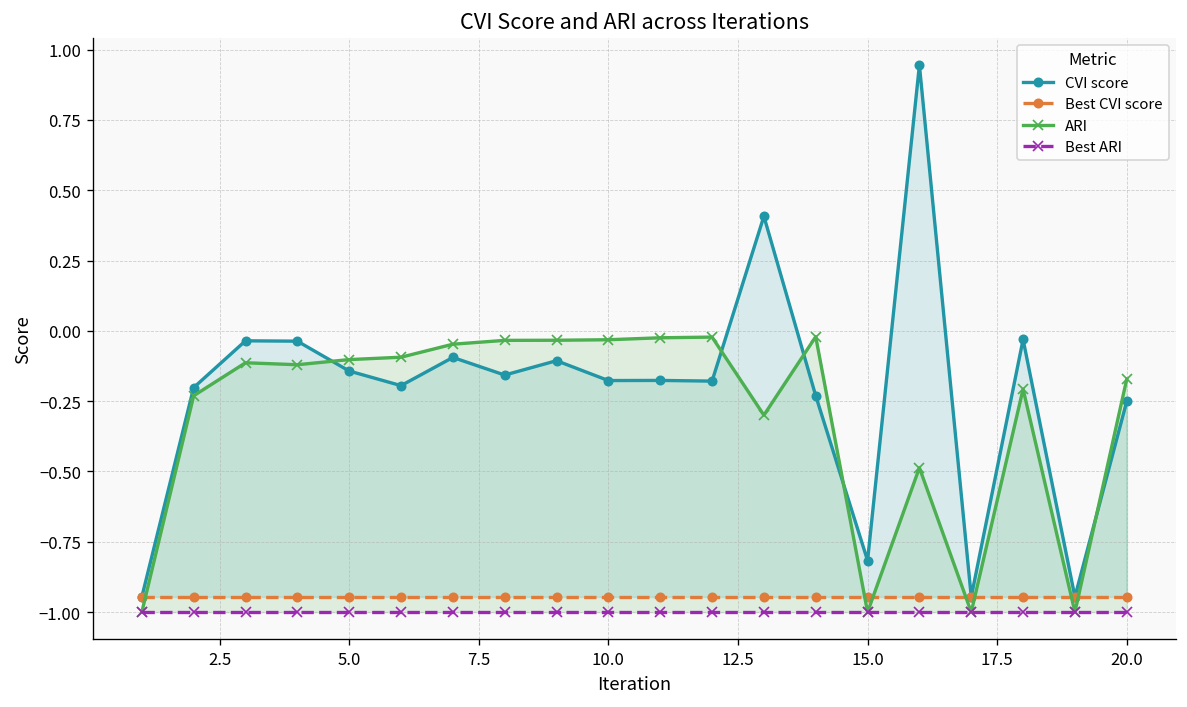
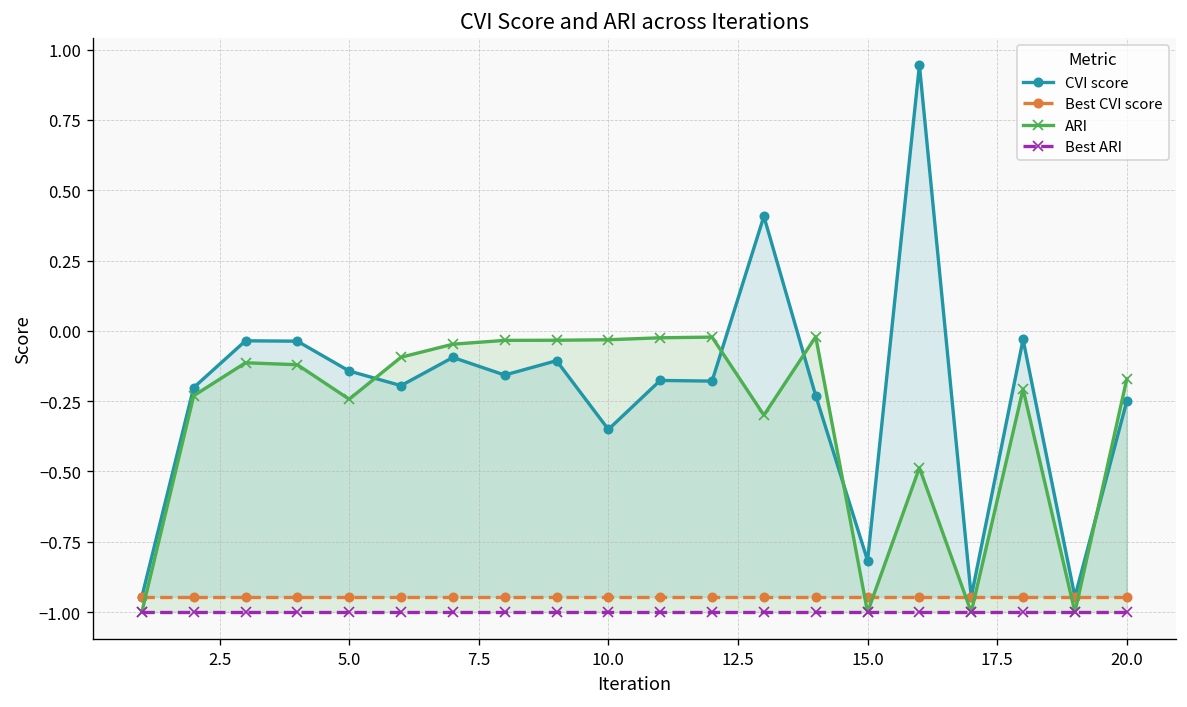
ARI, 5.0: -0.10 -> -0.24
CVI score, 10.0: -0.18 -> -0.35
